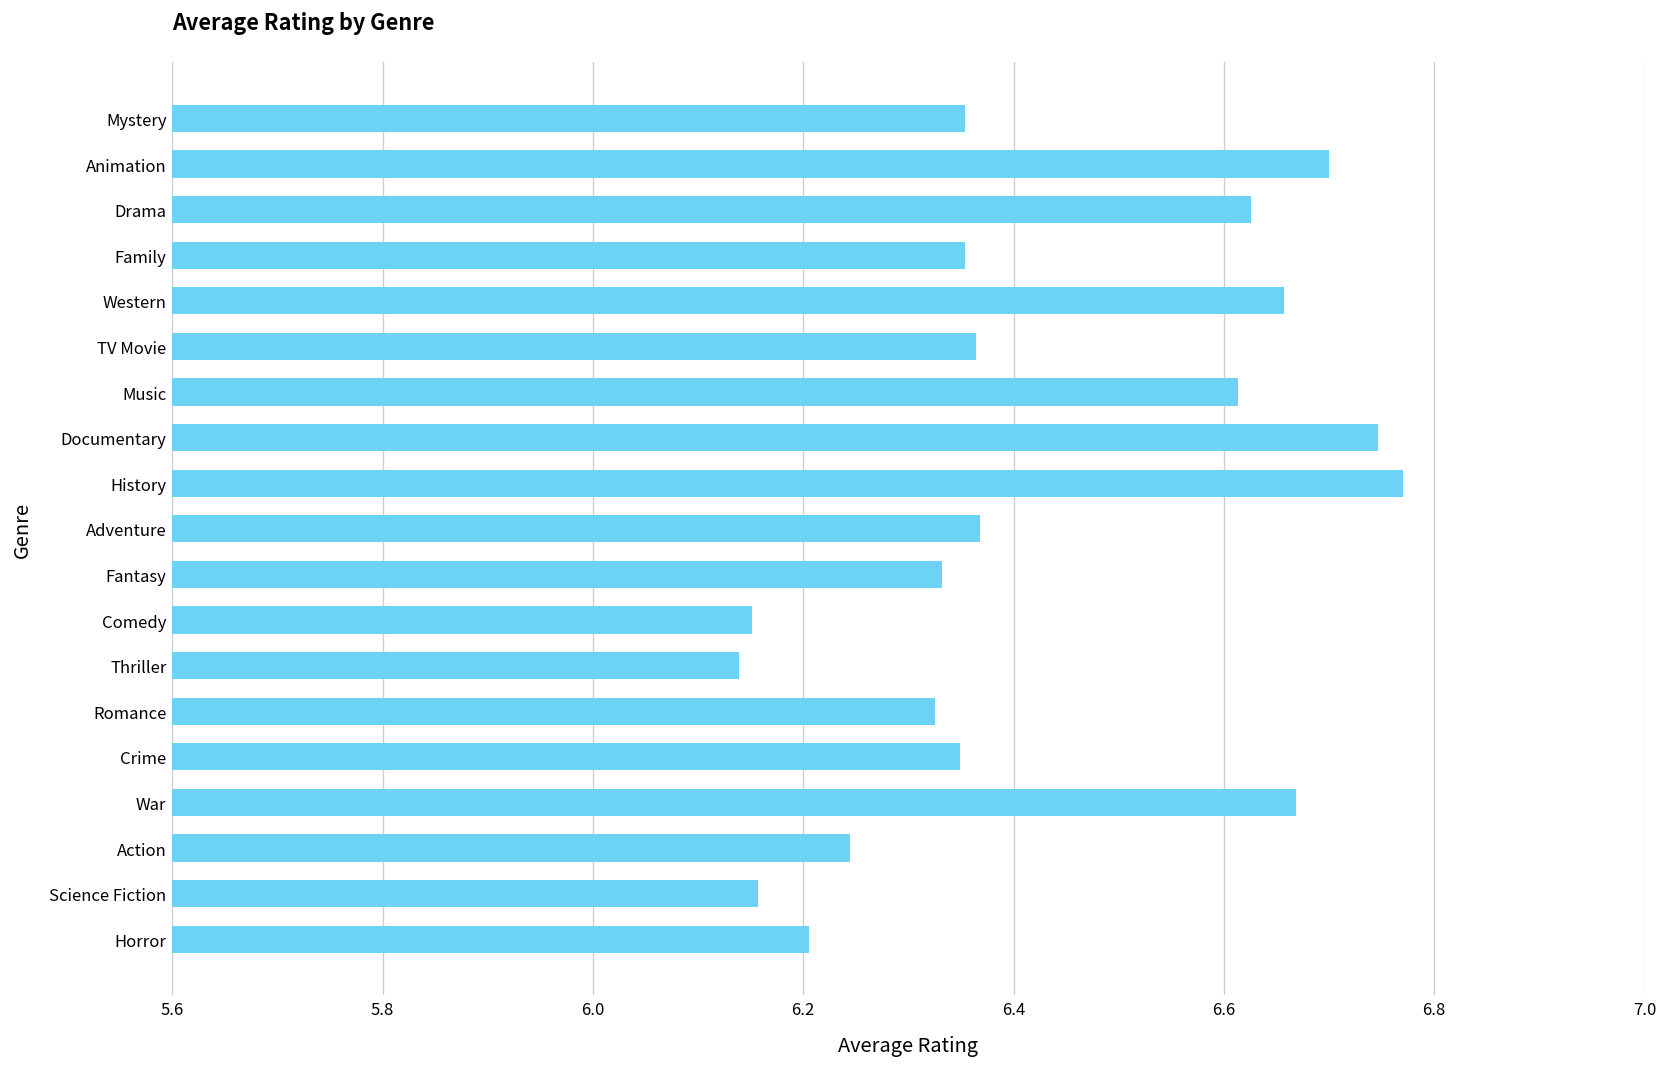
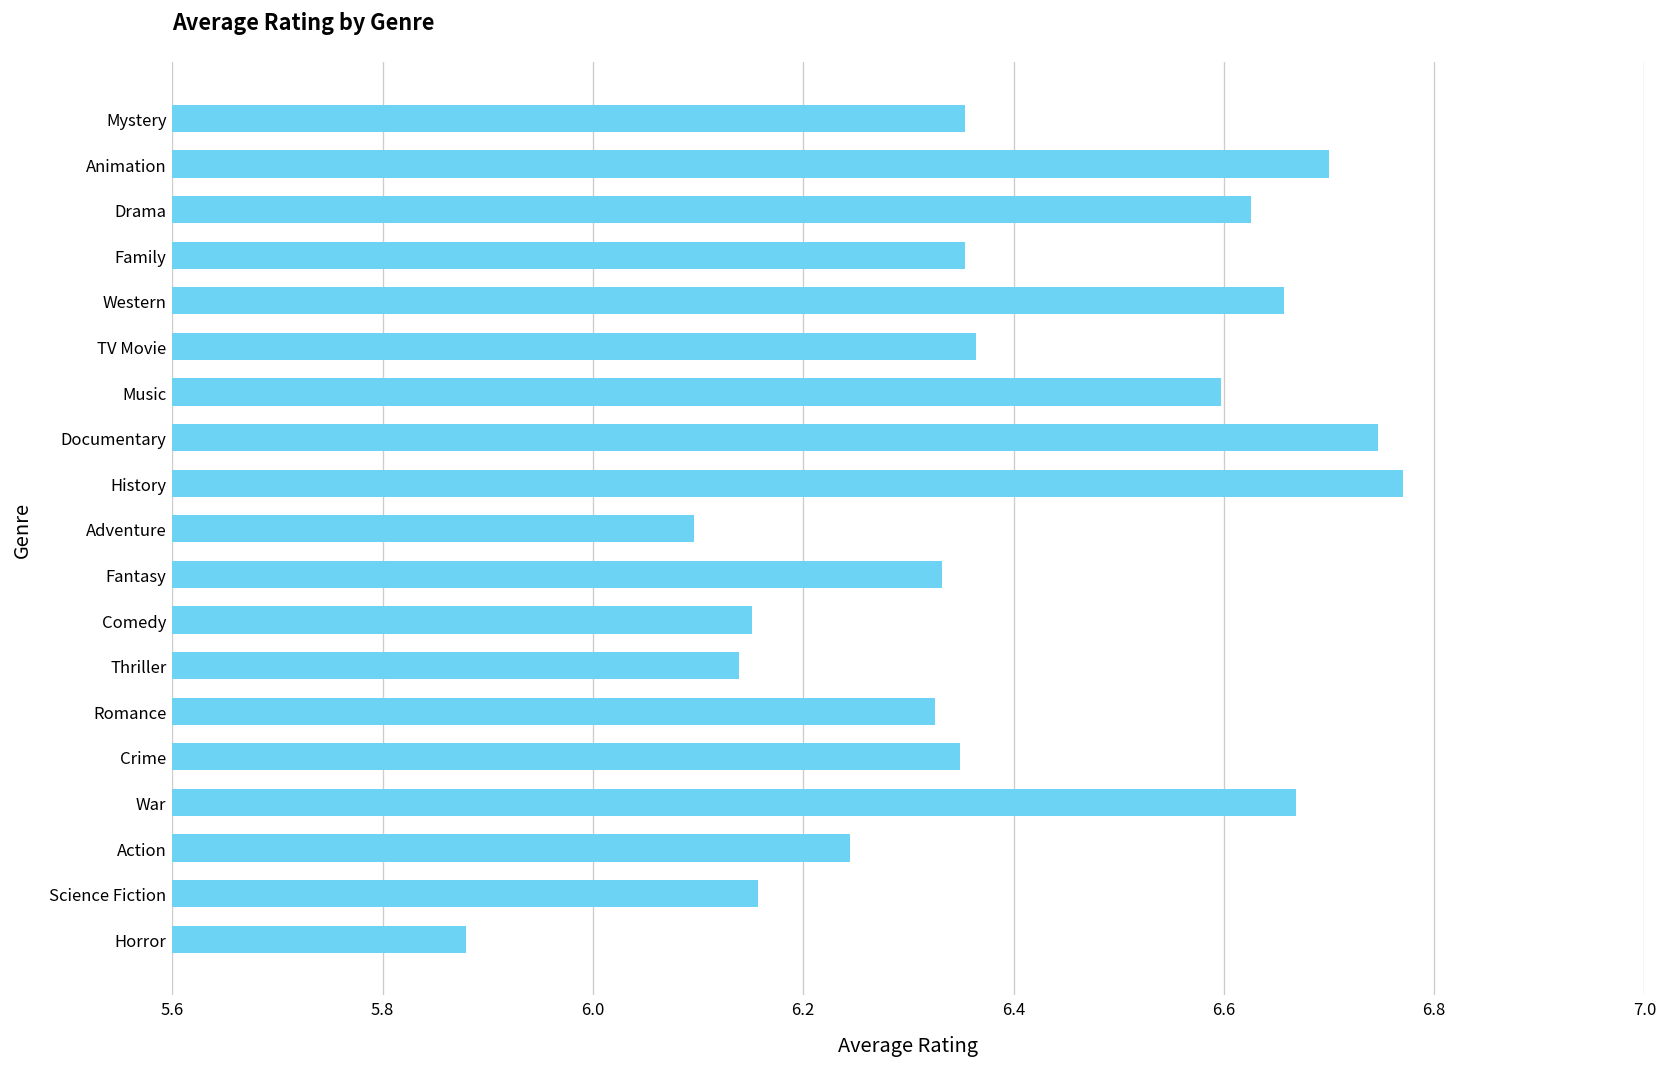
Music: 6.61 -> 6.60
Adventure: 6.37 -> 6.10
Horror: 6.21 -> 5.88
